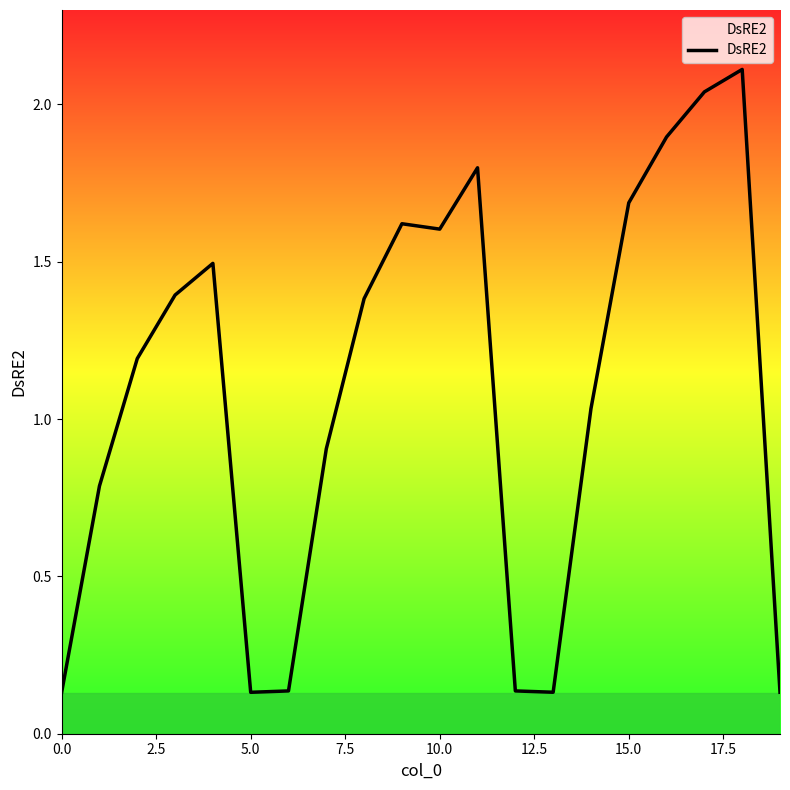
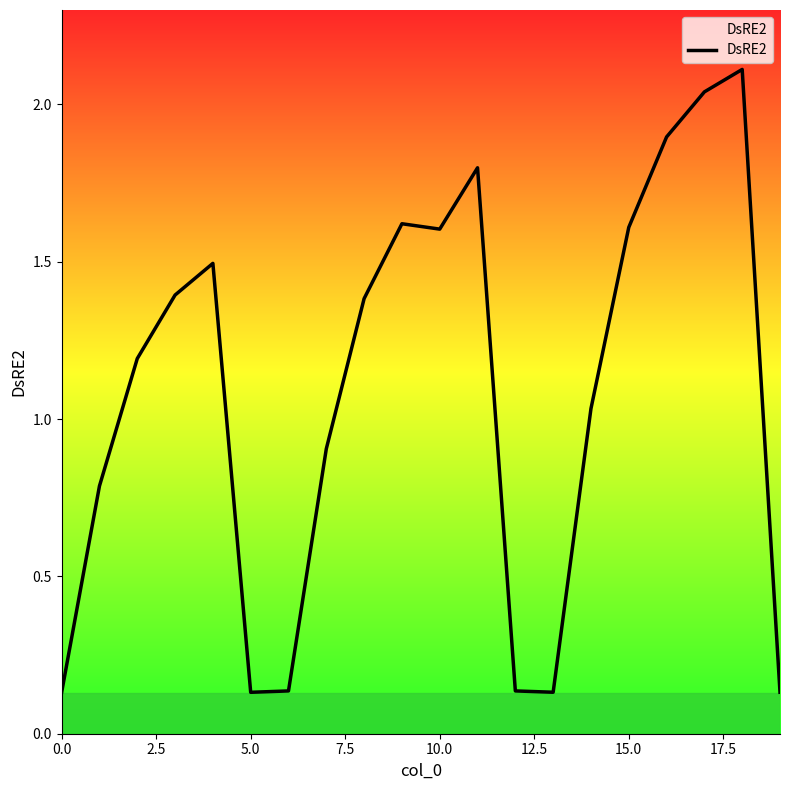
15.0: 1.69 -> 1.61
